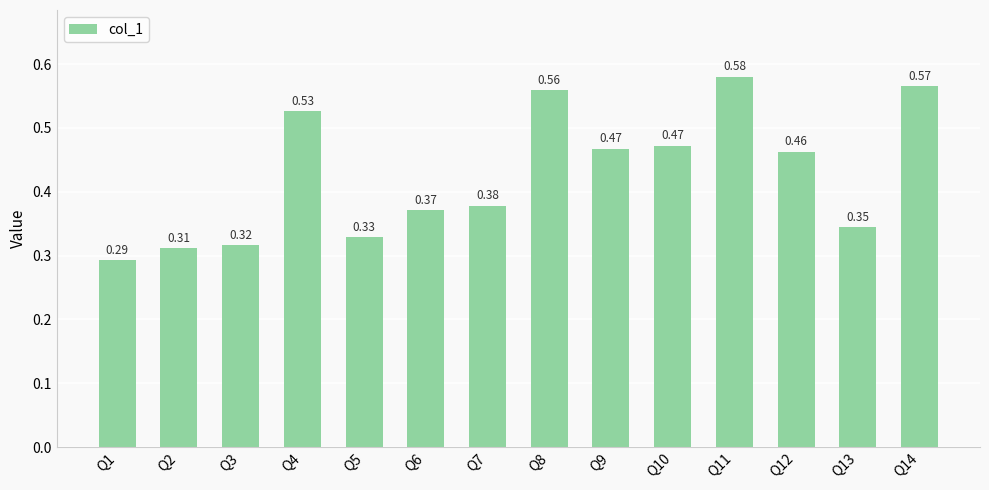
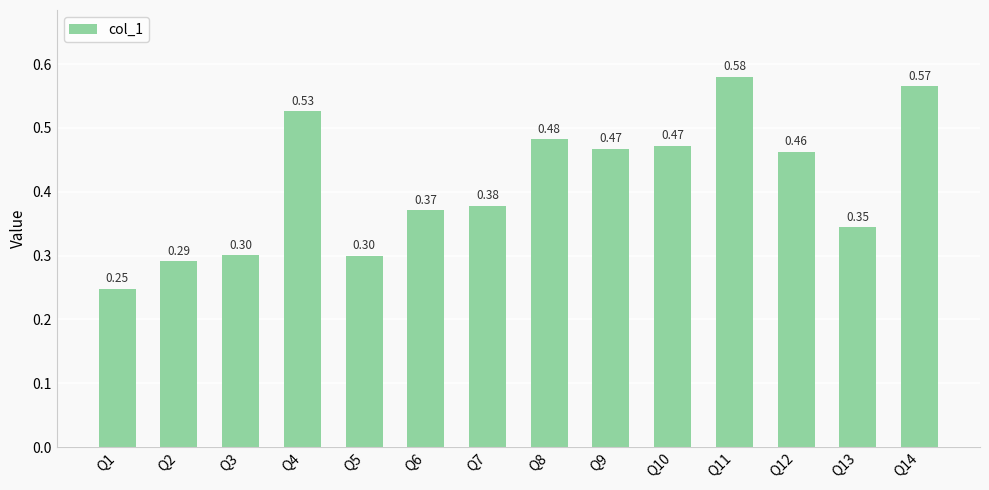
Q1: 0.29 -> 0.25
Q2: 0.31 -> 0.29
Q3: 0.32 -> 0.30
Q5: 0.33 -> 0.30
Q8: 0.56 -> 0.48
